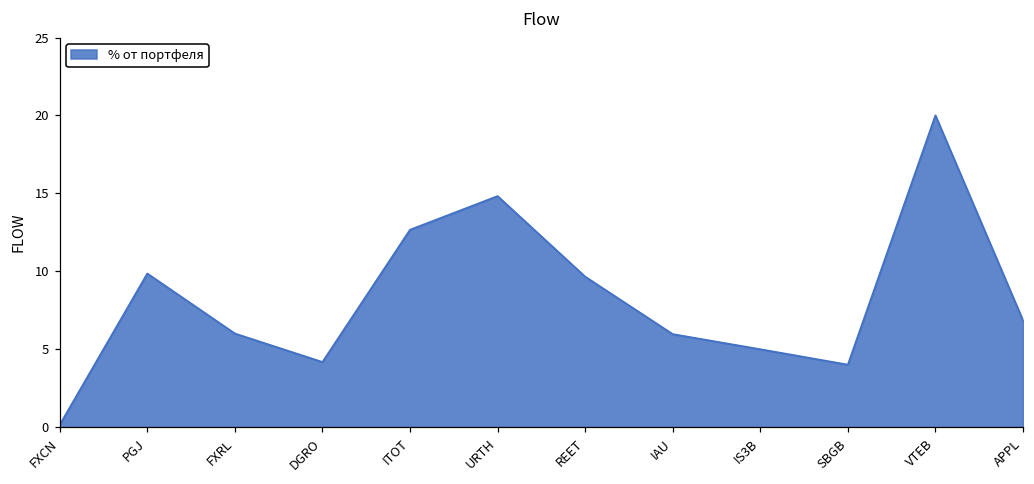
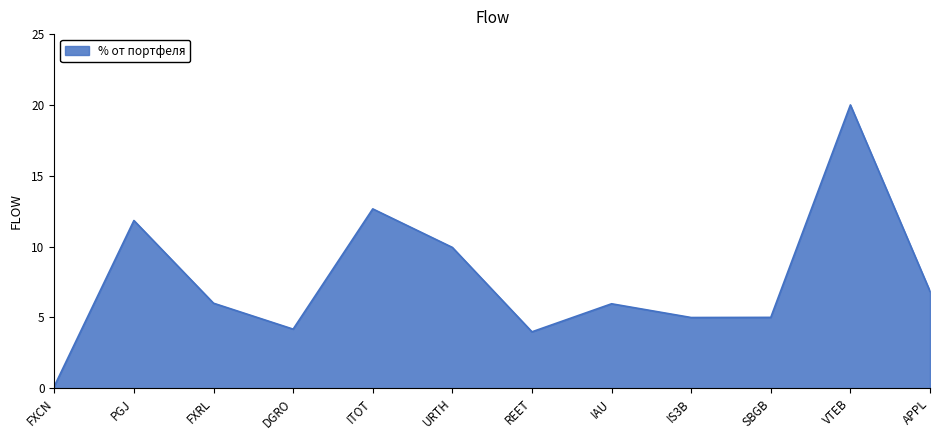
PGJ: 9.9 -> 11.8
URTH: 14.8 -> 9.9
REET: 9.7 -> 4.0
SBGB: 4 -> 5
